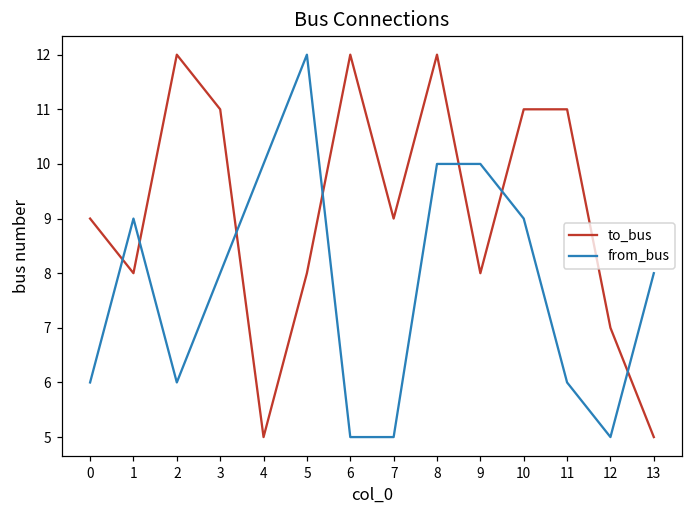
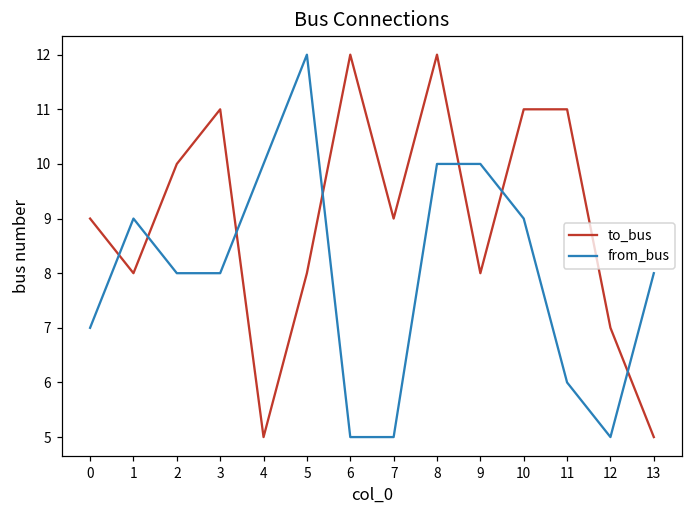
from_bus, 0: 6 -> 7
to_bus, 2: 12 -> 10
from_bus, 2: 6 -> 8
